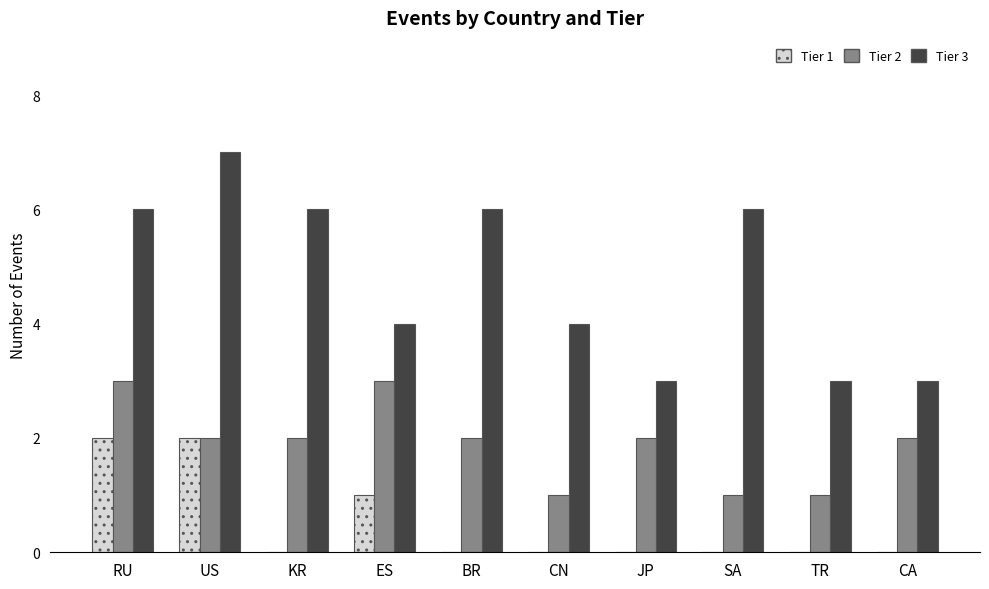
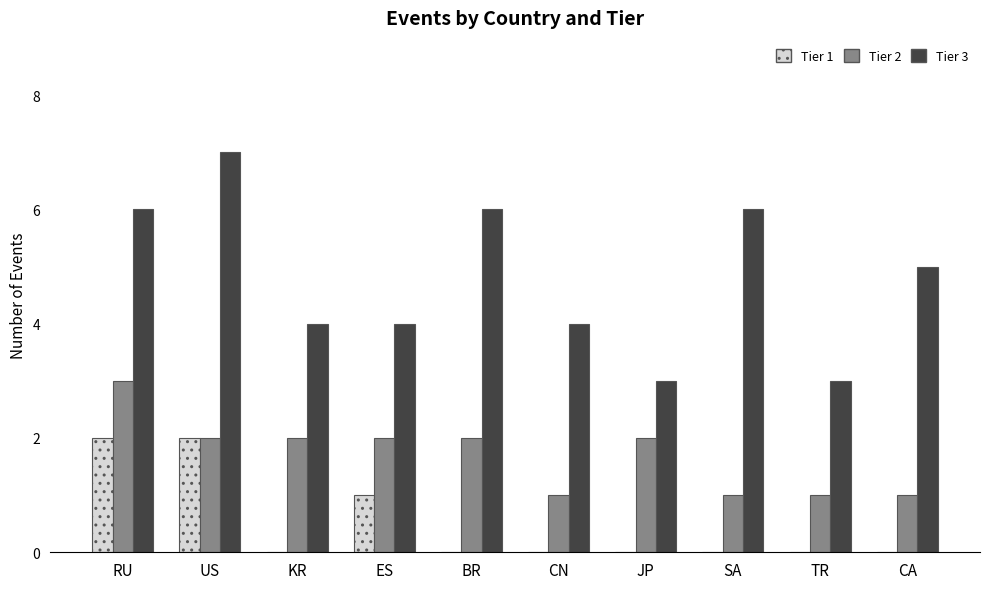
Tier 3, KR: 6 -> 4
Tier 2, ES: 3 -> 2
Tier 2, CA: 2 -> 1
Tier 3, CA: 3 -> 5
